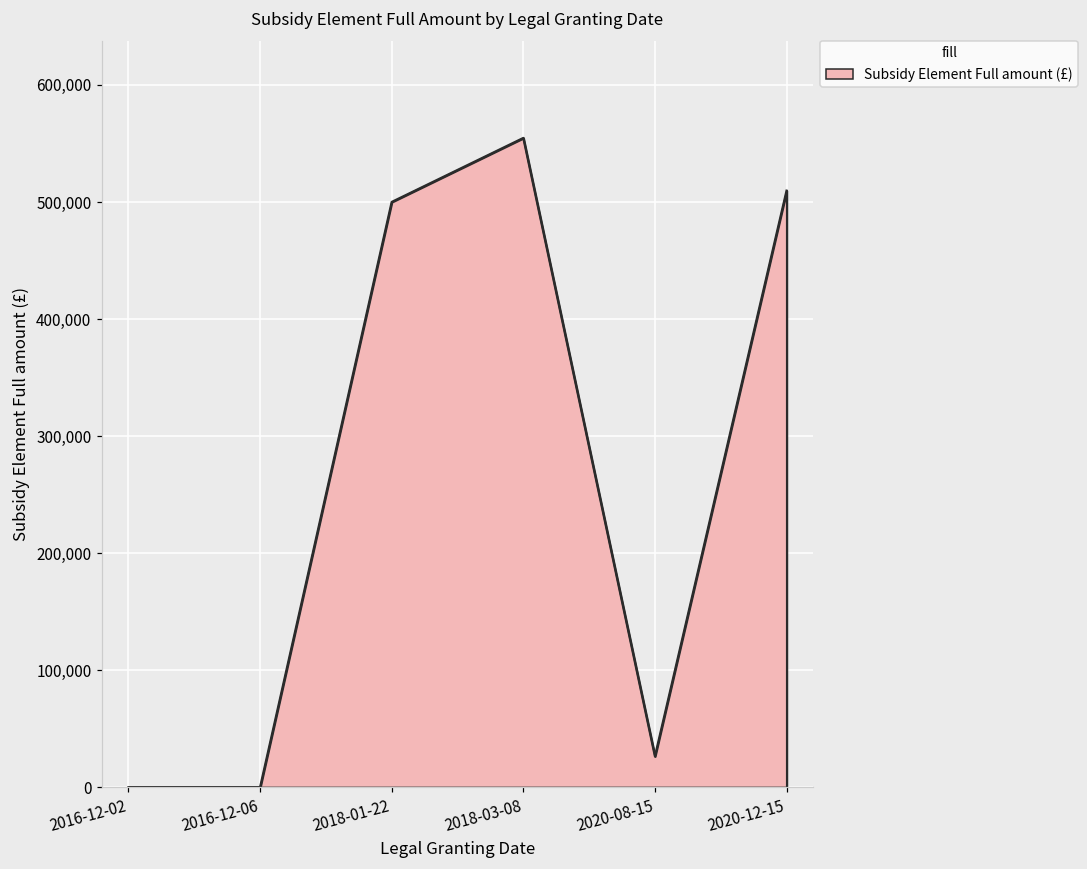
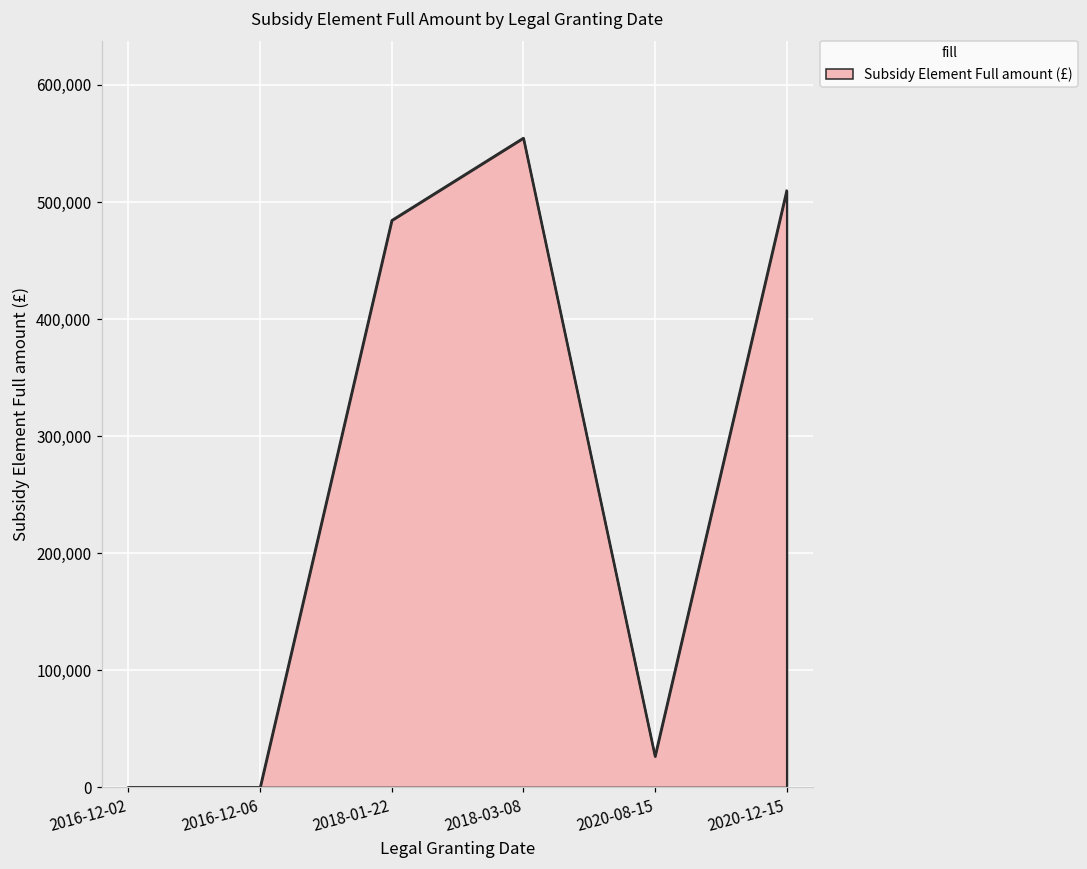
2018-01-22: 500,000 -> 484,000
